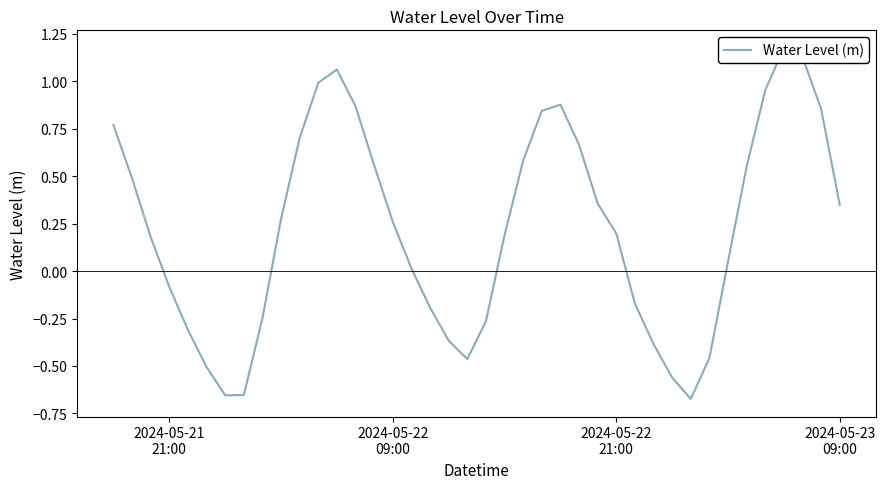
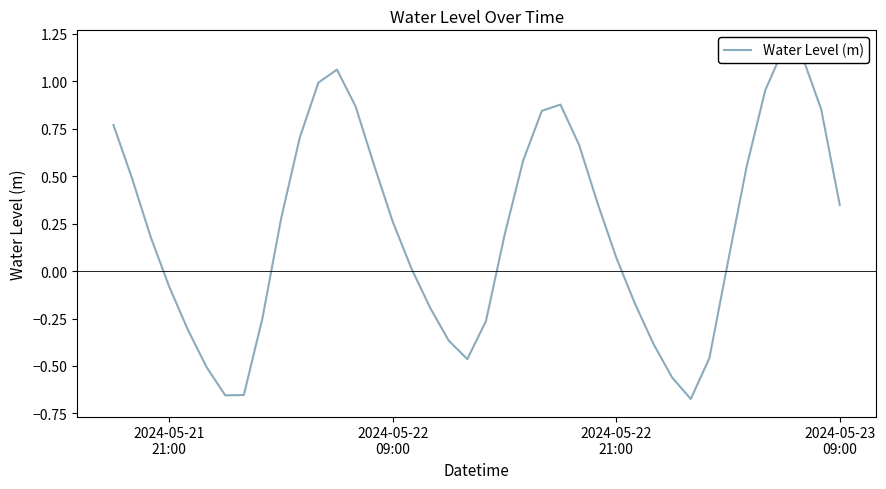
2024-05-22 21:00: 0.20 -> 0.07
